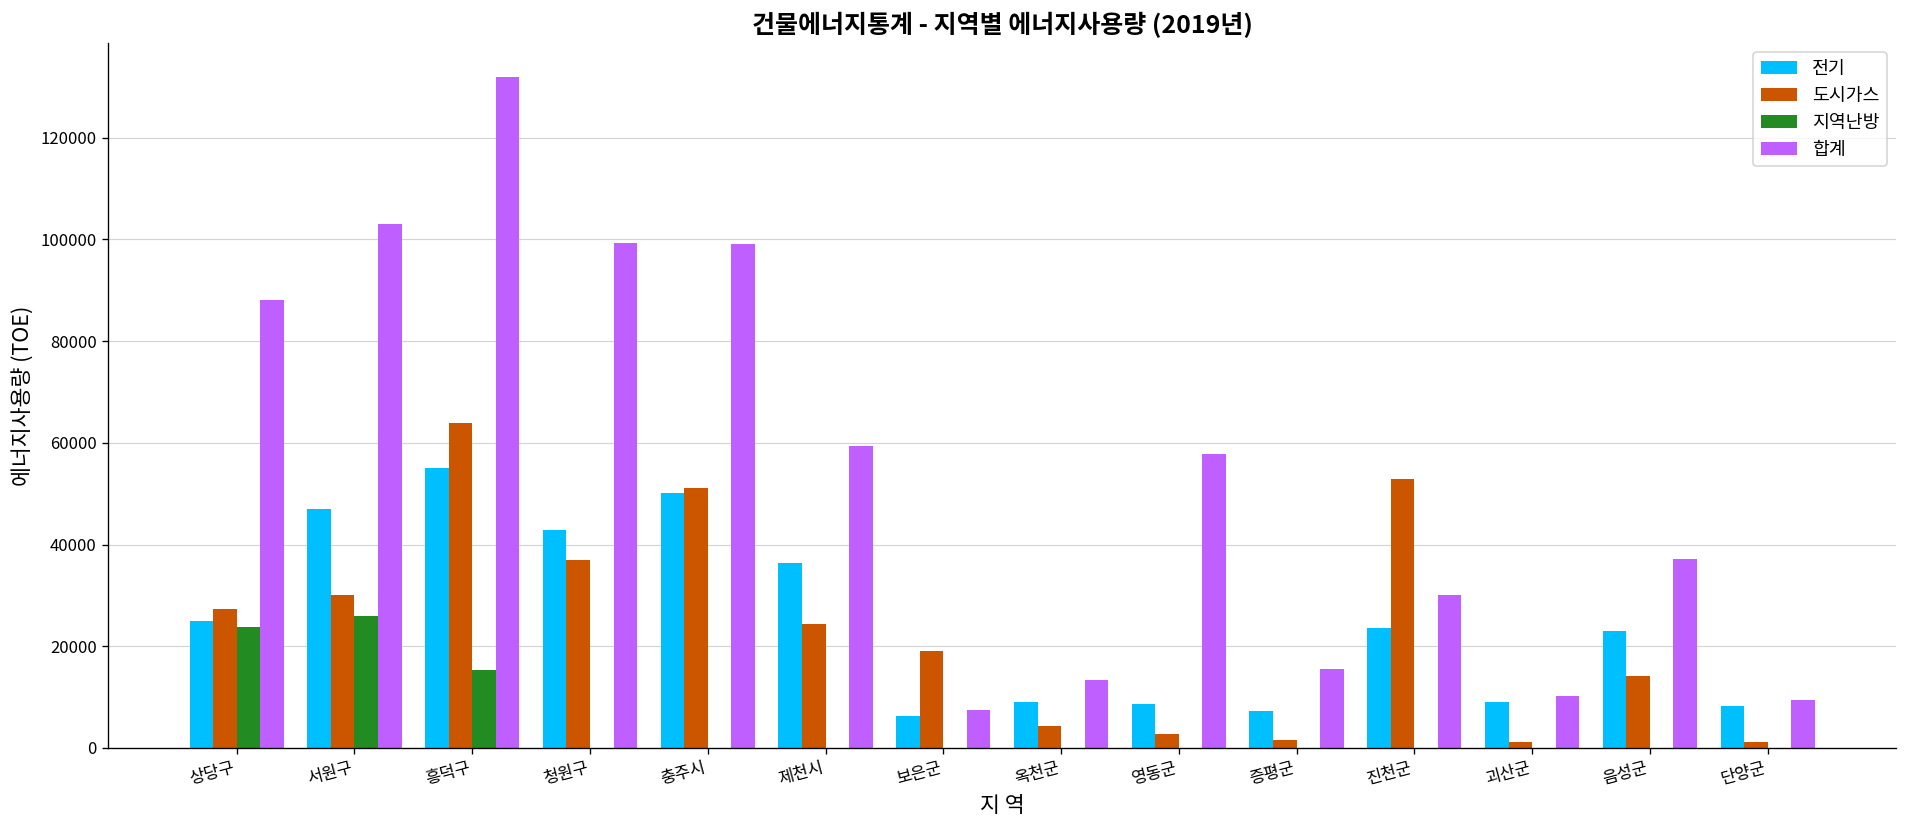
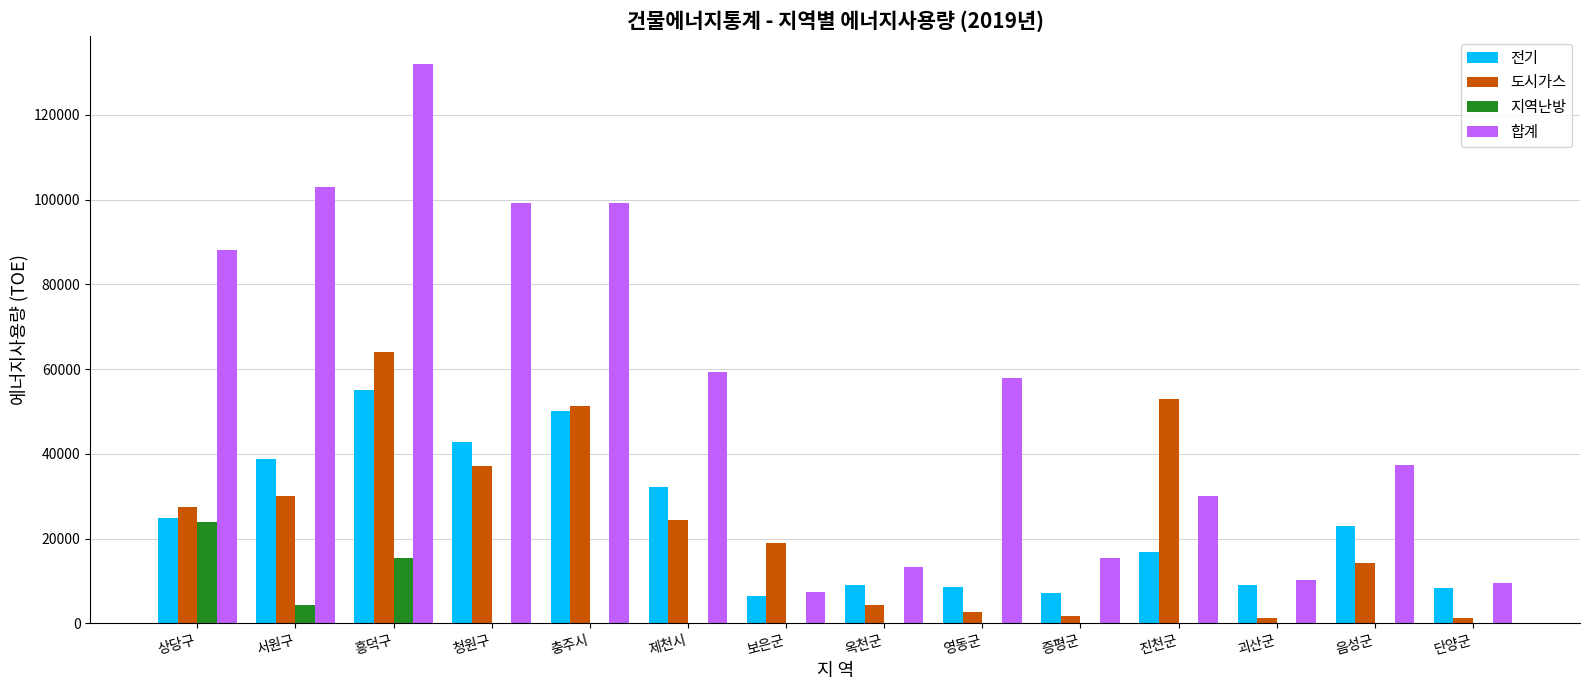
전기, 서원구: 47000 -> 39000
지역난방, 서원구: 26000 -> 4000
전기, 제천시: 36000 -> 32000
전기, 진천군: 24000 -> 17000
